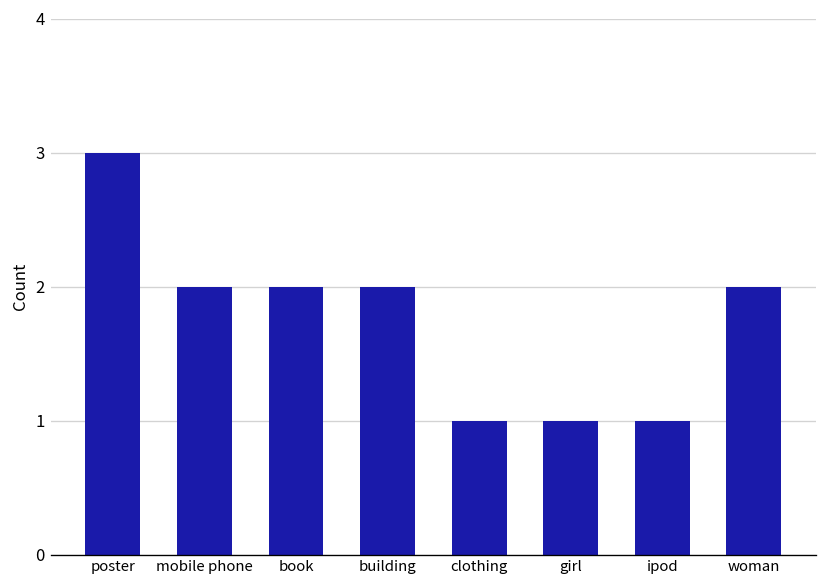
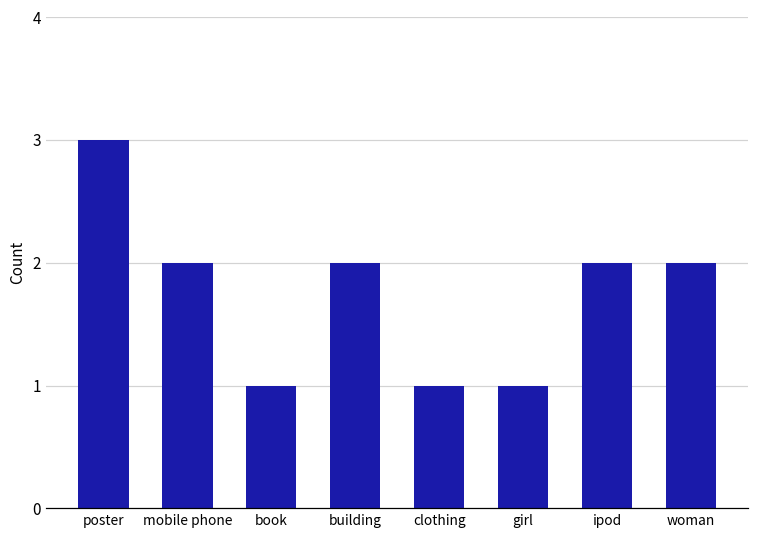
book: 2 -> 1
ipod: 1 -> 2
